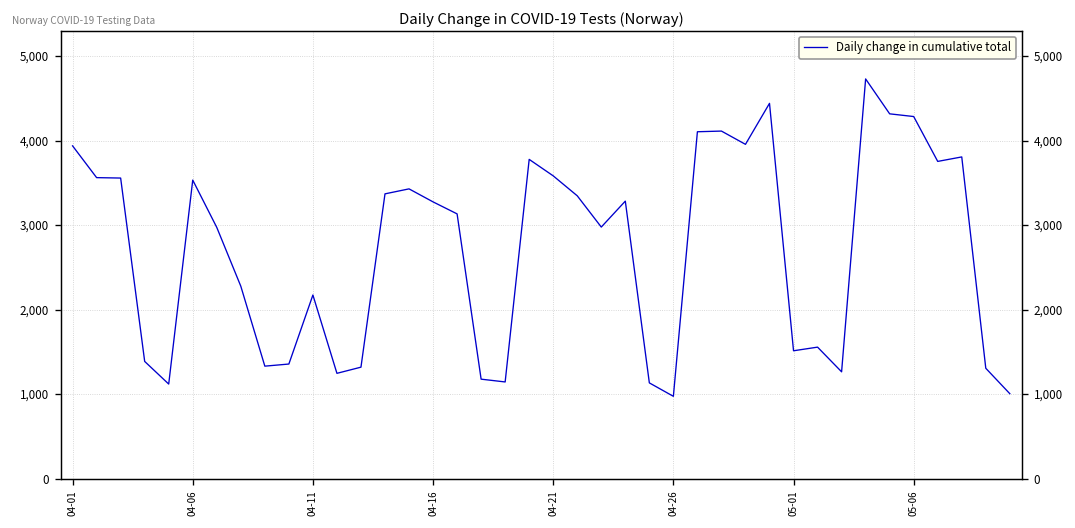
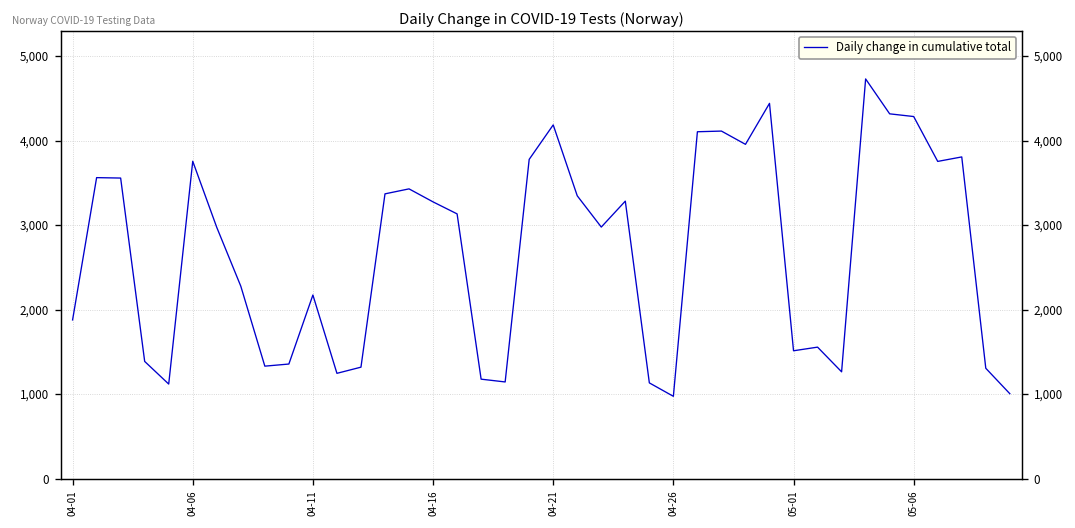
04-01: 3,900 -> 1,900
04-06: 3,500 -> 3,800
04-21: 3,600 -> 4,200
